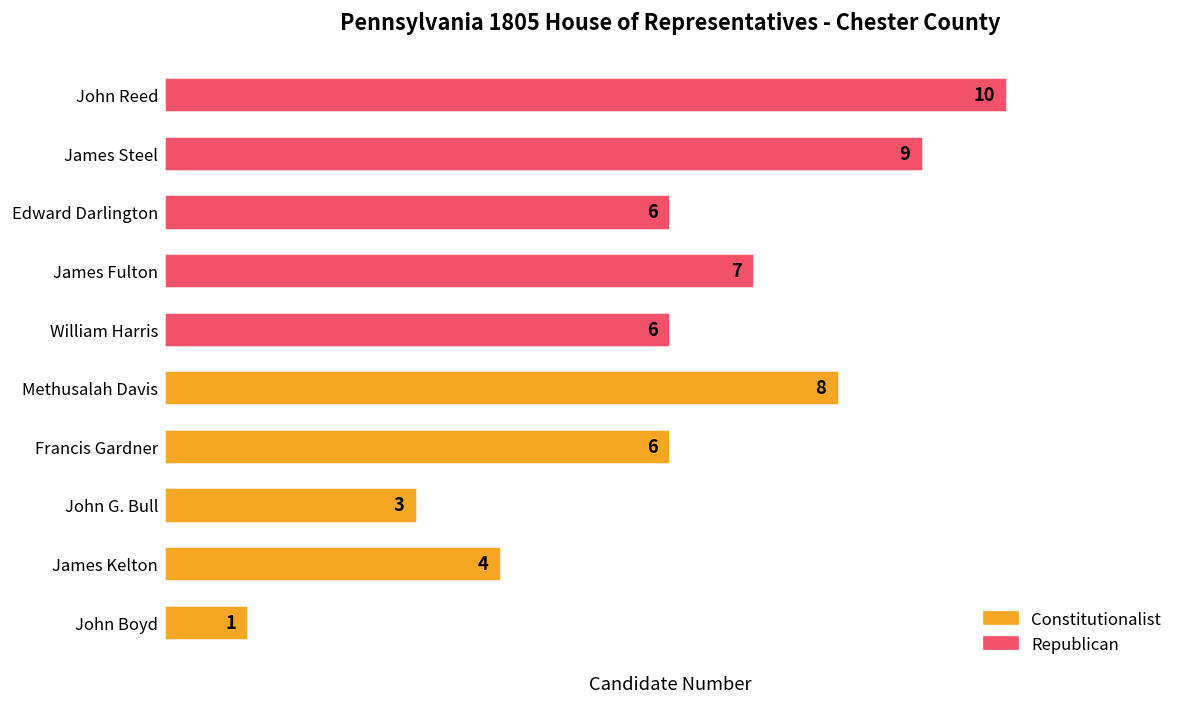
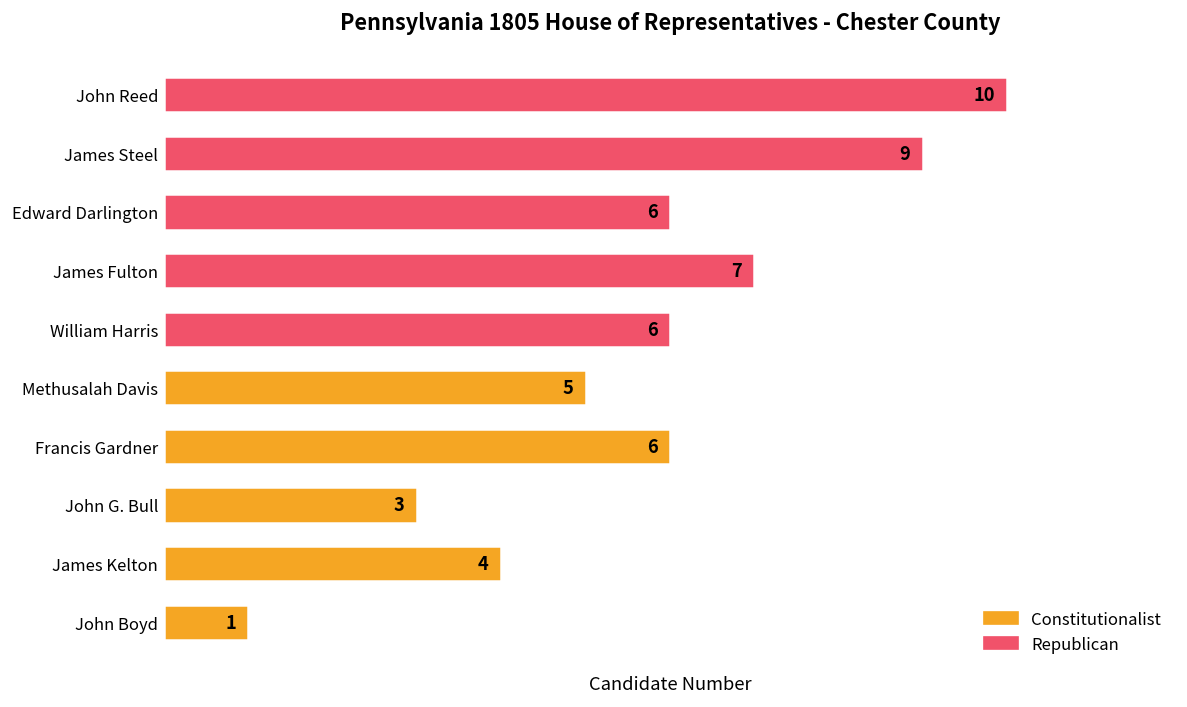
Methusalah Davis: 8 -> 5
